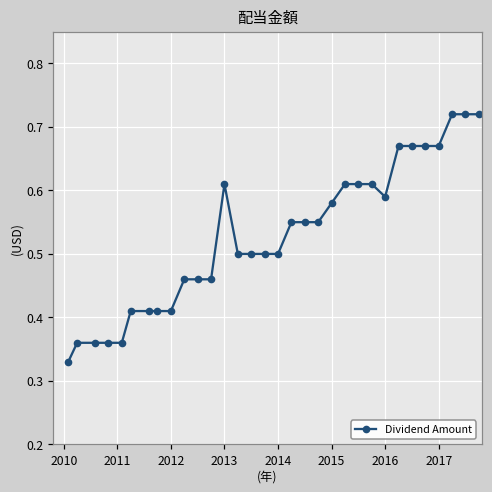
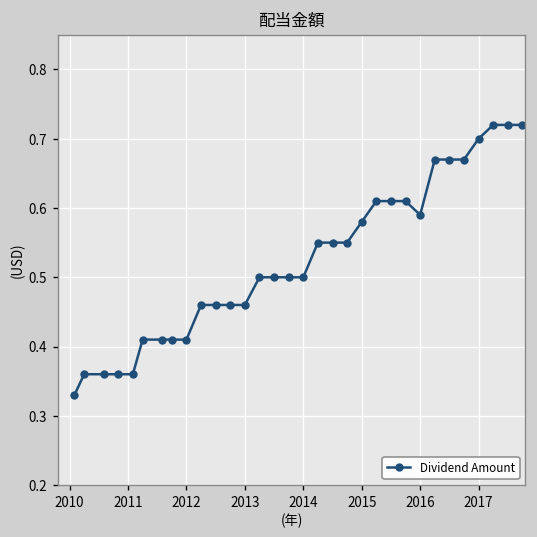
2013: 0.61 -> 0.46
2017: 0.67 -> 0.70
